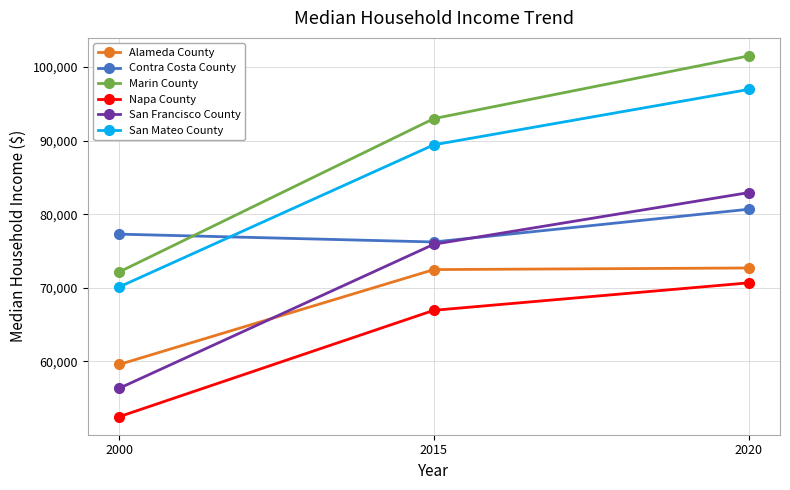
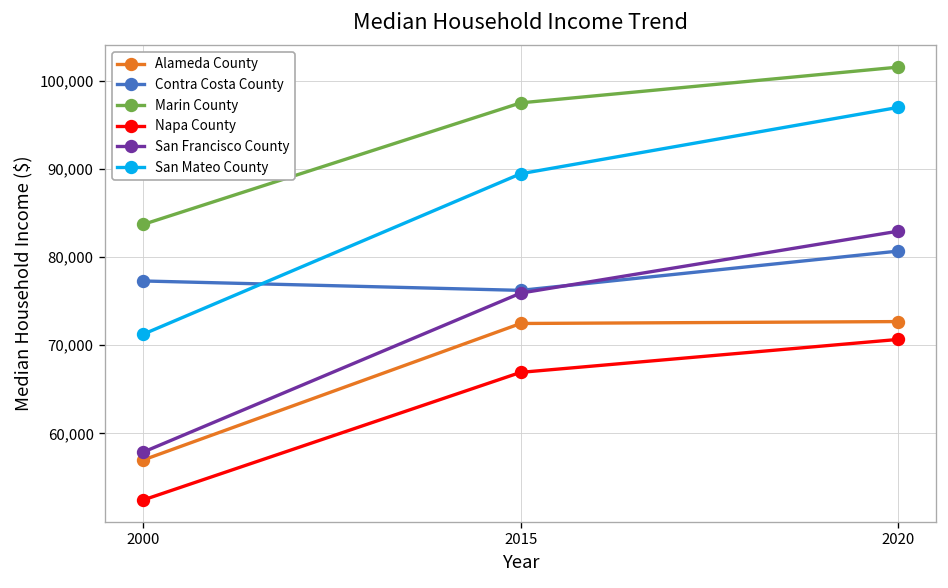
Alameda County, 2000: 60,000 -> 57,000
Marin County, 2000: 72,000 -> 84,000
San Francisco County, 2000: 56,000 -> 58,000
San Mateo County, 2000: 70,000 -> 71,000
Marin County, 2015: 93,000 -> 97,000
